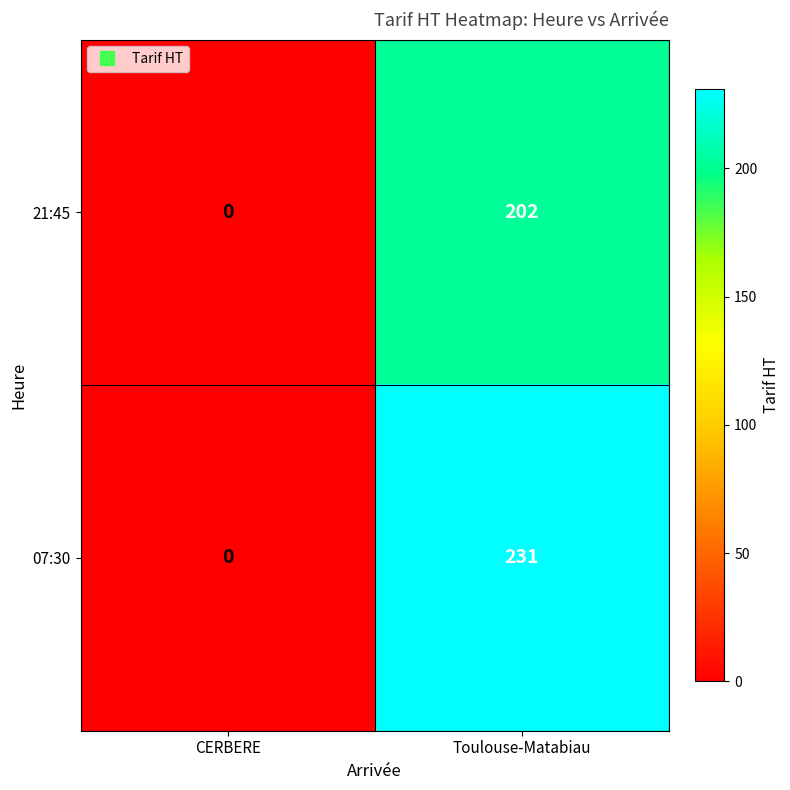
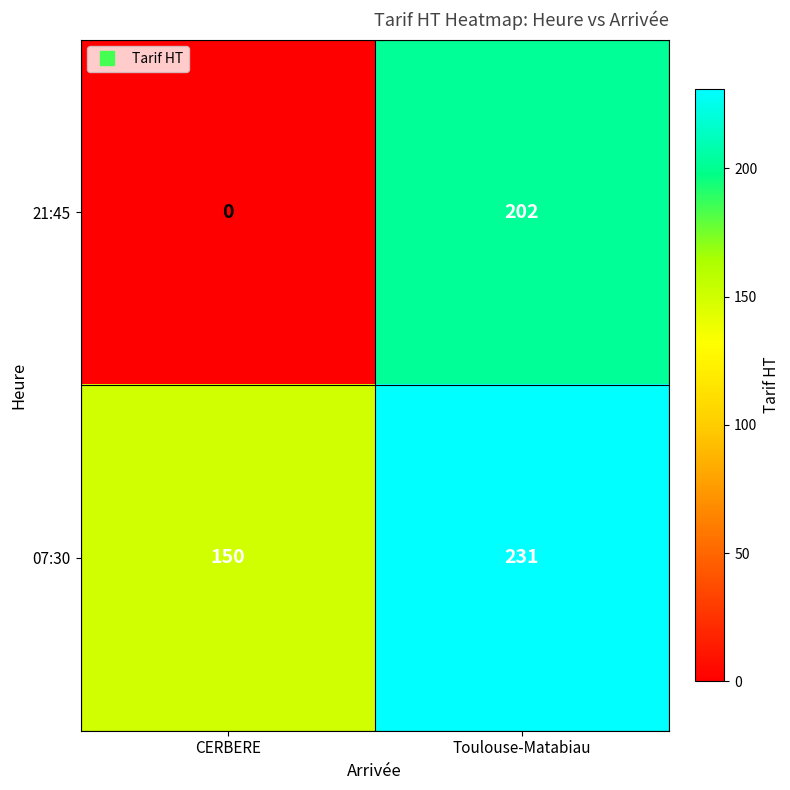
07:30, CERBERE: 0 -> 150
